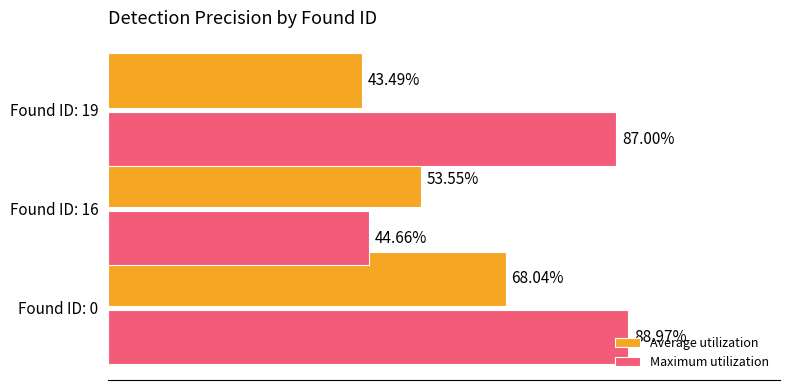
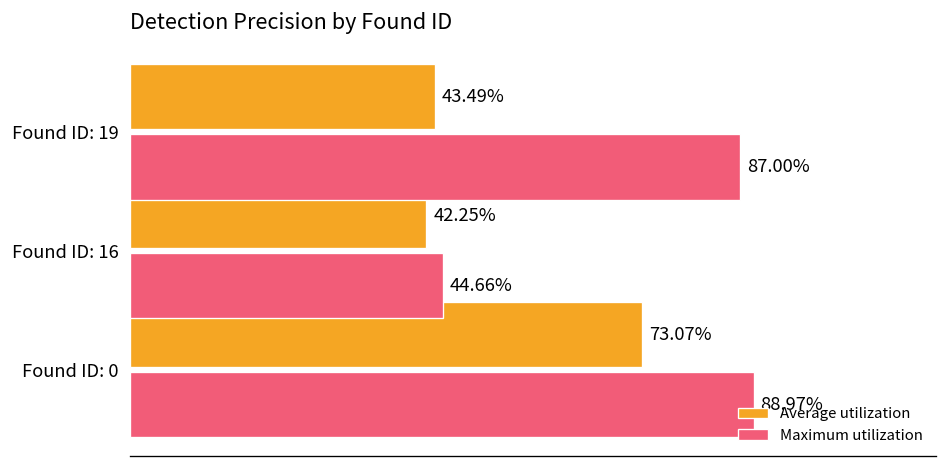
Average utilization, Found ID: 16: 53.55% -> 42.25%
Average utilization, Found ID: 0: 68.04% -> 73.07%
